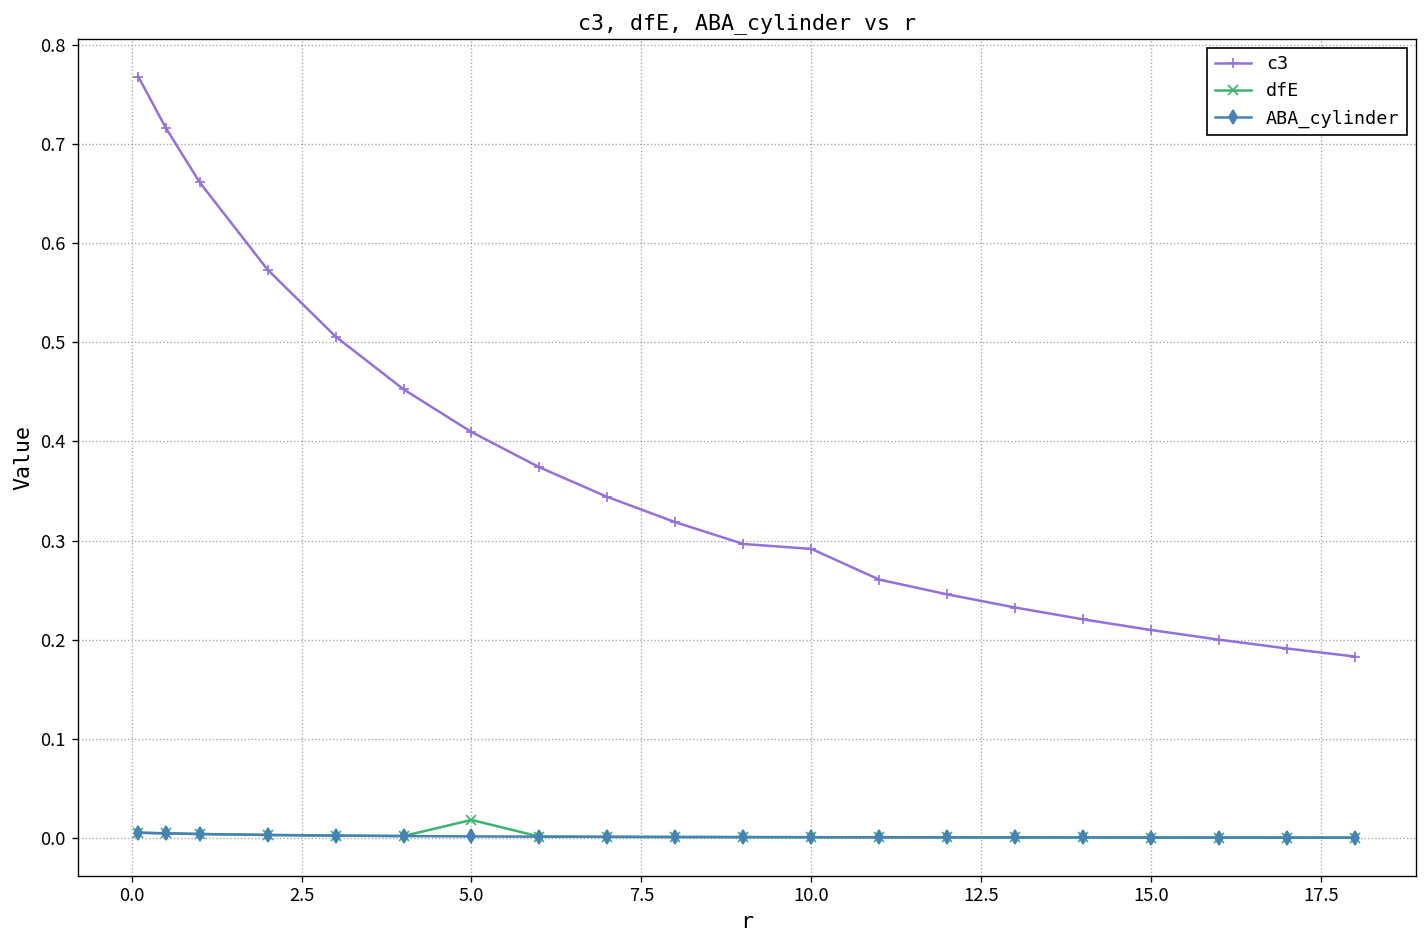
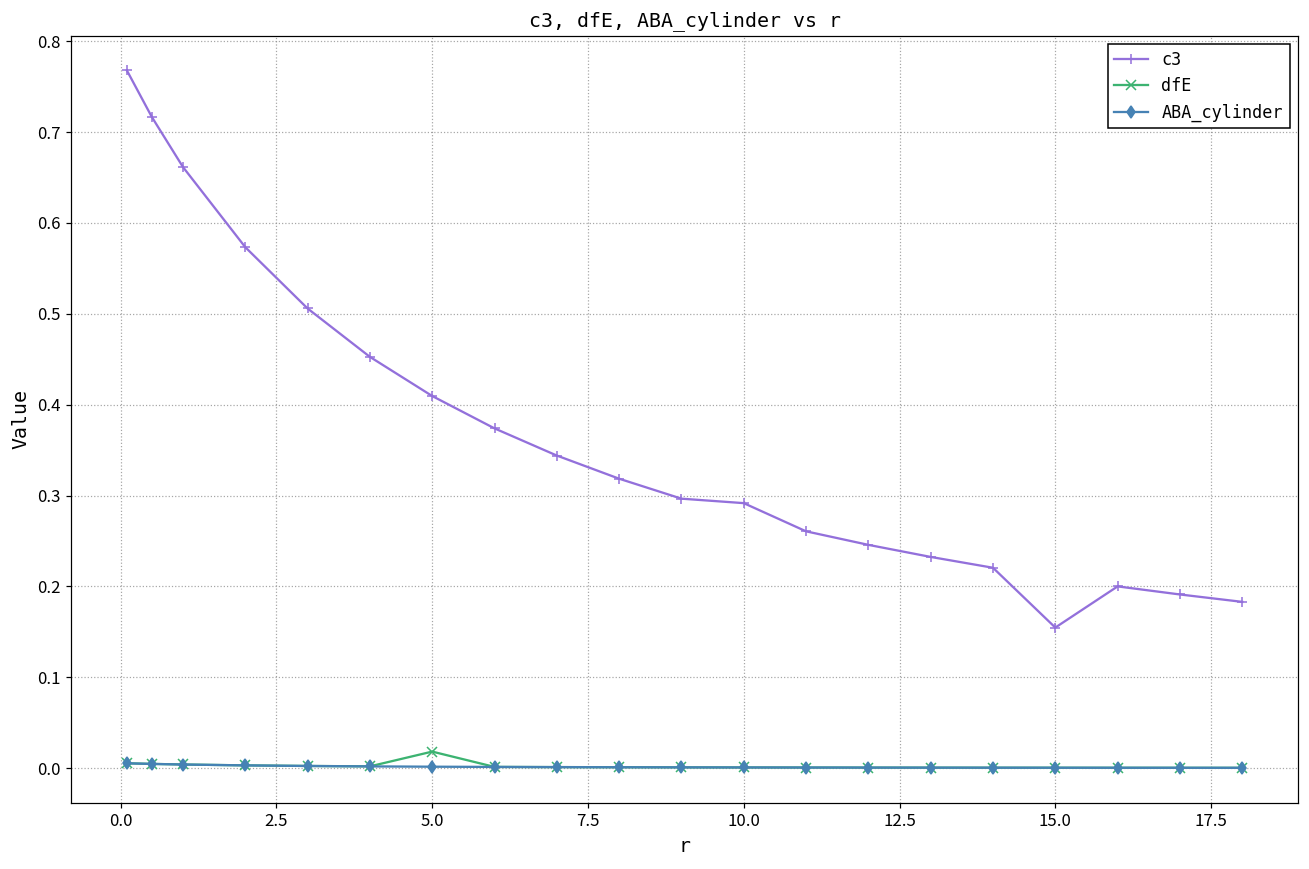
c3, 15.0: 0.21 -> 0.15
